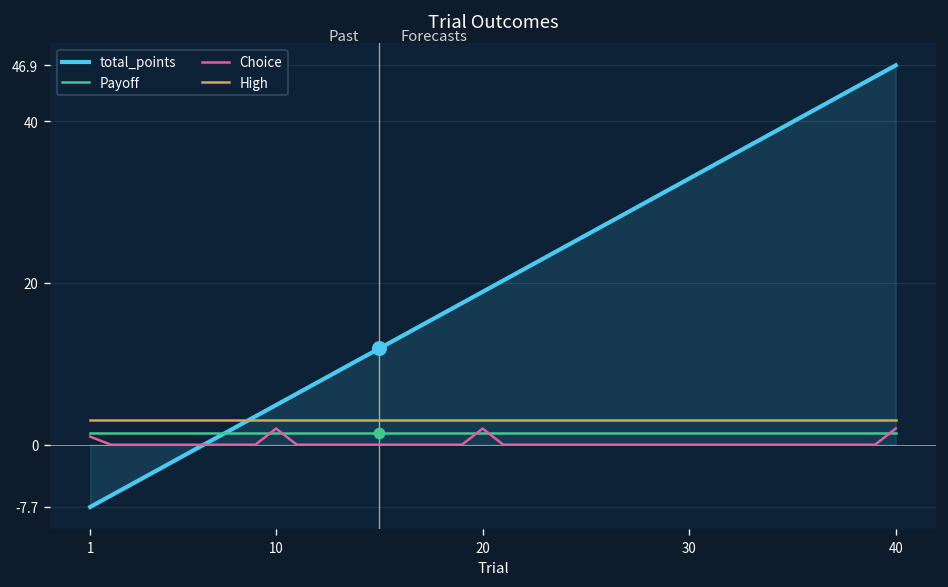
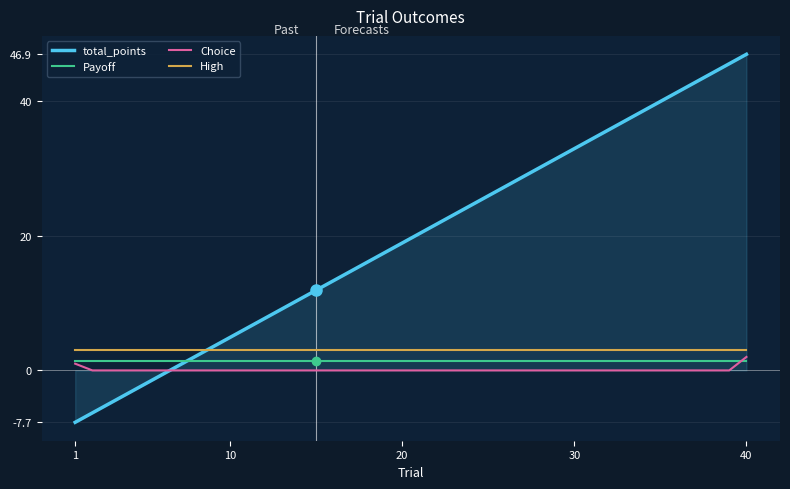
Choice, 10: 2 -> 0
Choice, 20: 2 -> 0
